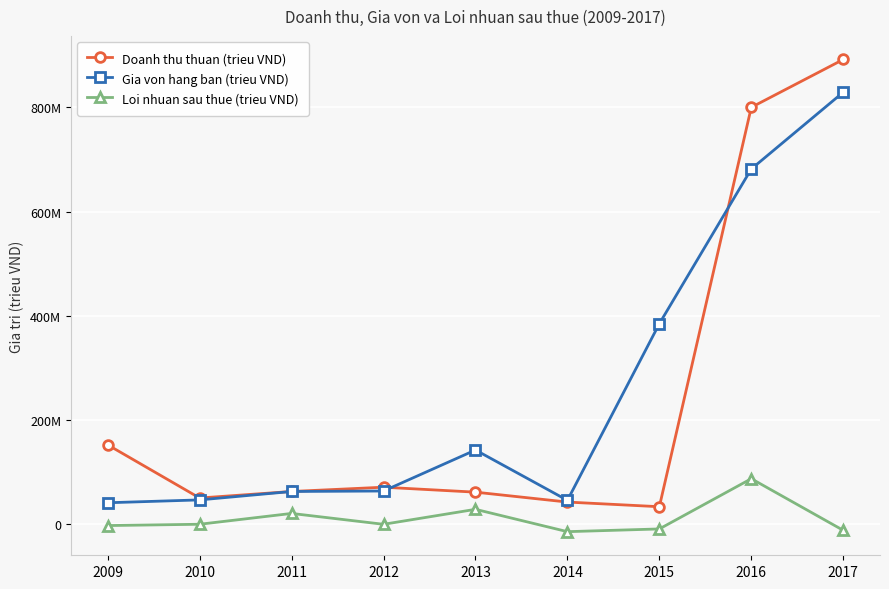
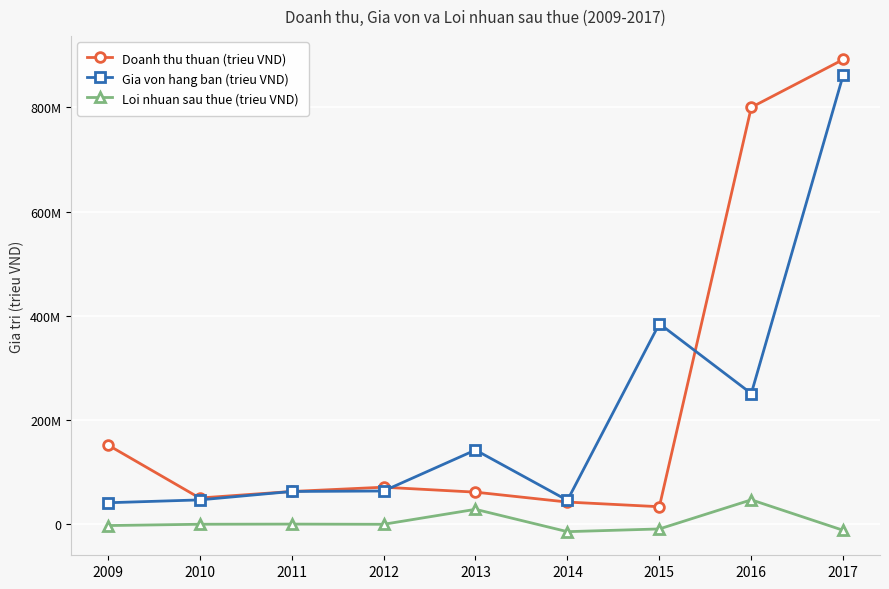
Loi nhuan sau thue (trieu VND), 2011: 20000000 -> 0
Gia von hang ban (trieu VND), 2016: 680000000 -> 250000000
Loi nhuan sau thue (trieu VND), 2016: 90000000 -> 50000000
Gia von hang ban (trieu VND), 2017: 830000000 -> 860000000
